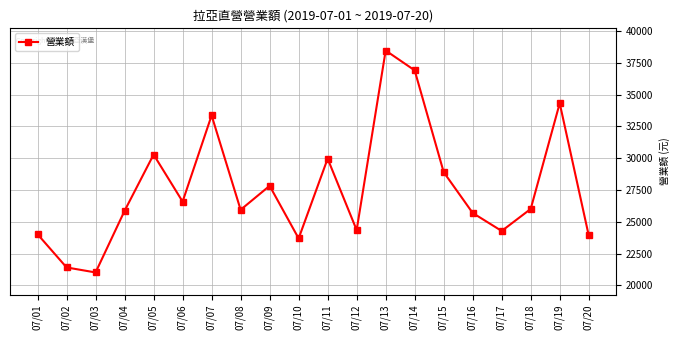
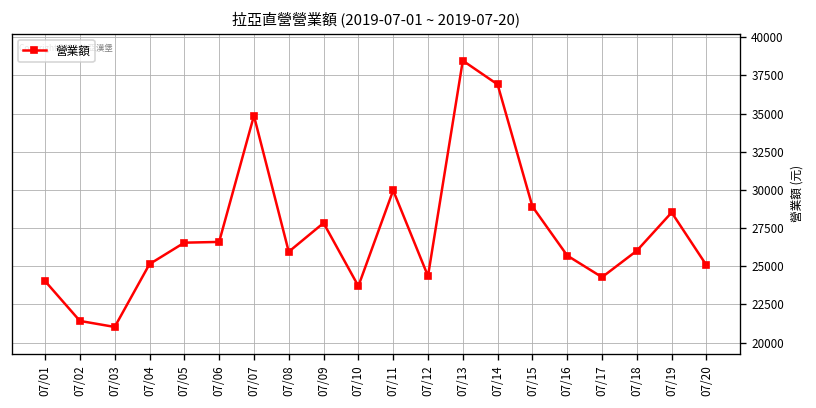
07/04: 25900 -> 25100
07/05: 30300 -> 26500
07/07: 33400 -> 34900
07/19: 34300 -> 28500
07/20: 23900 -> 25100
